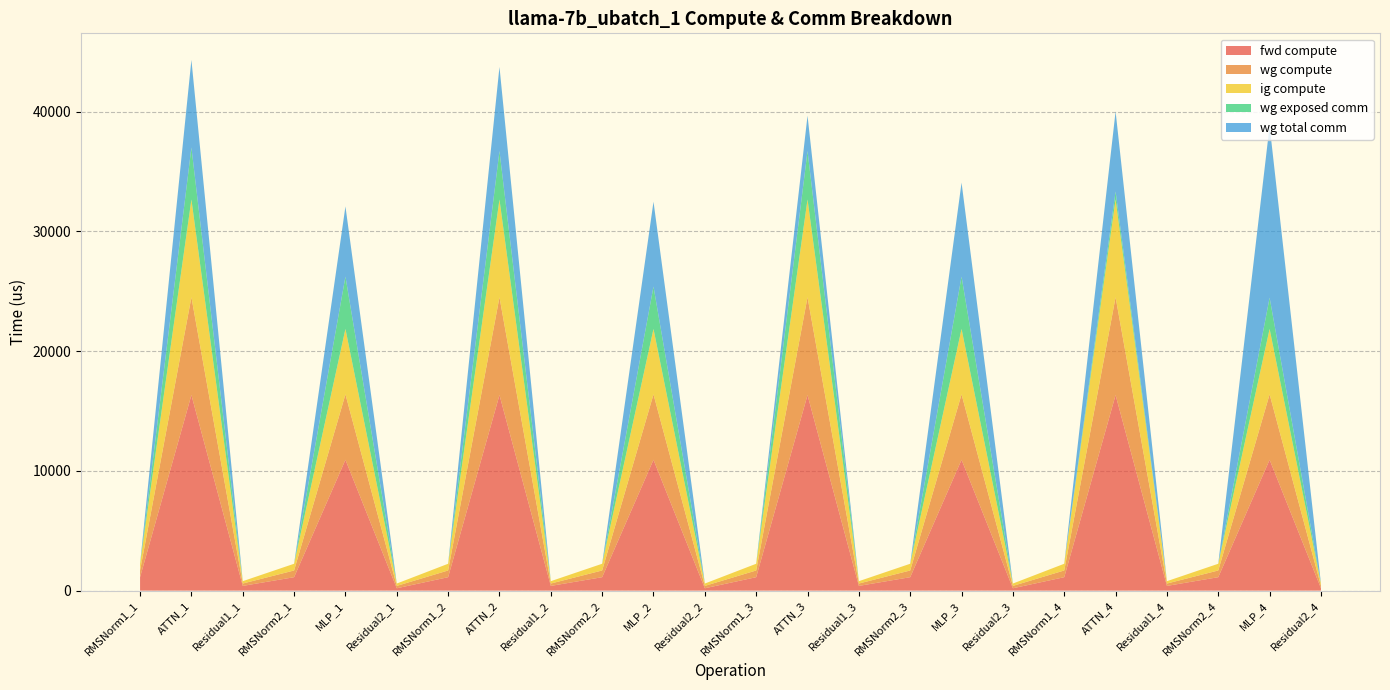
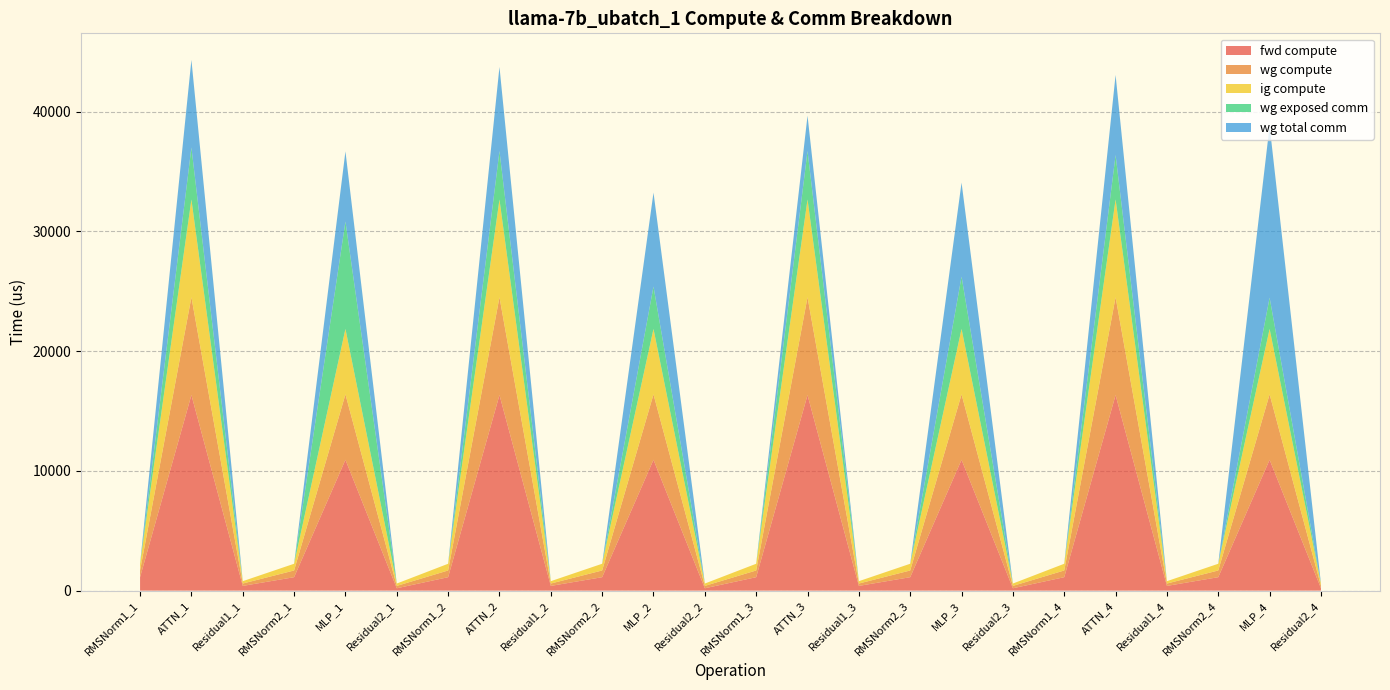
wg exposed comm, MLP_1: 4400 -> 9000
wg total comm, MLP_2: 7100 -> 7900
wg exposed comm, ATTN_4: 700 -> 3700
